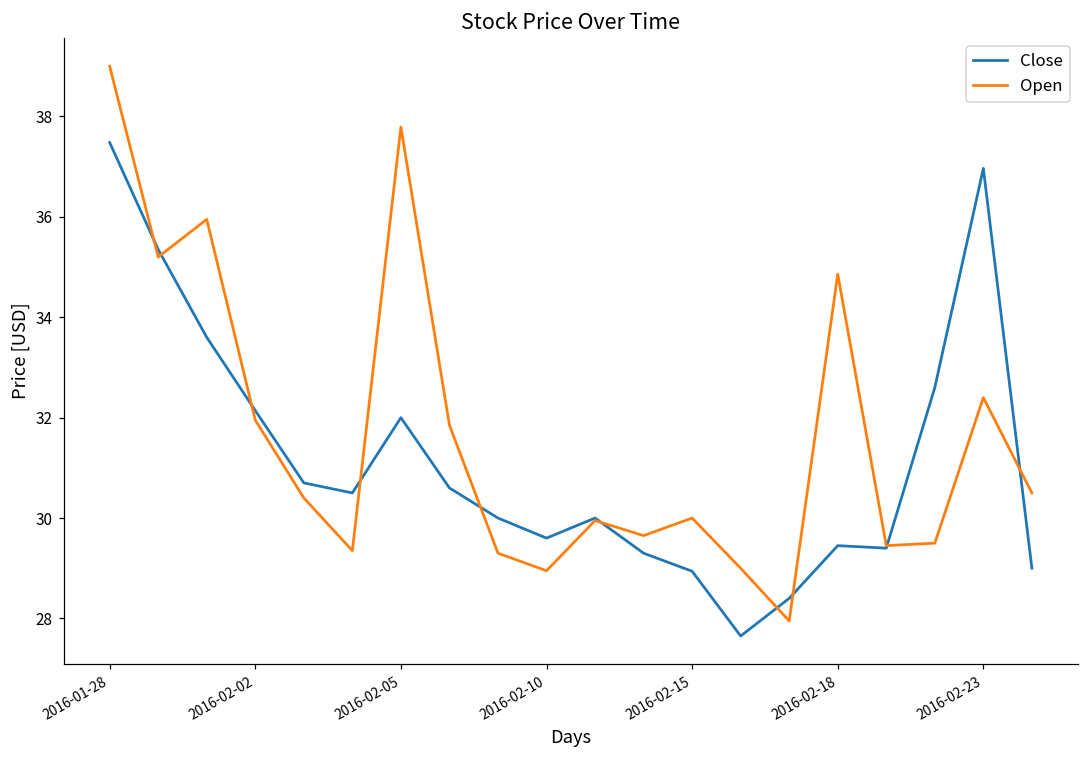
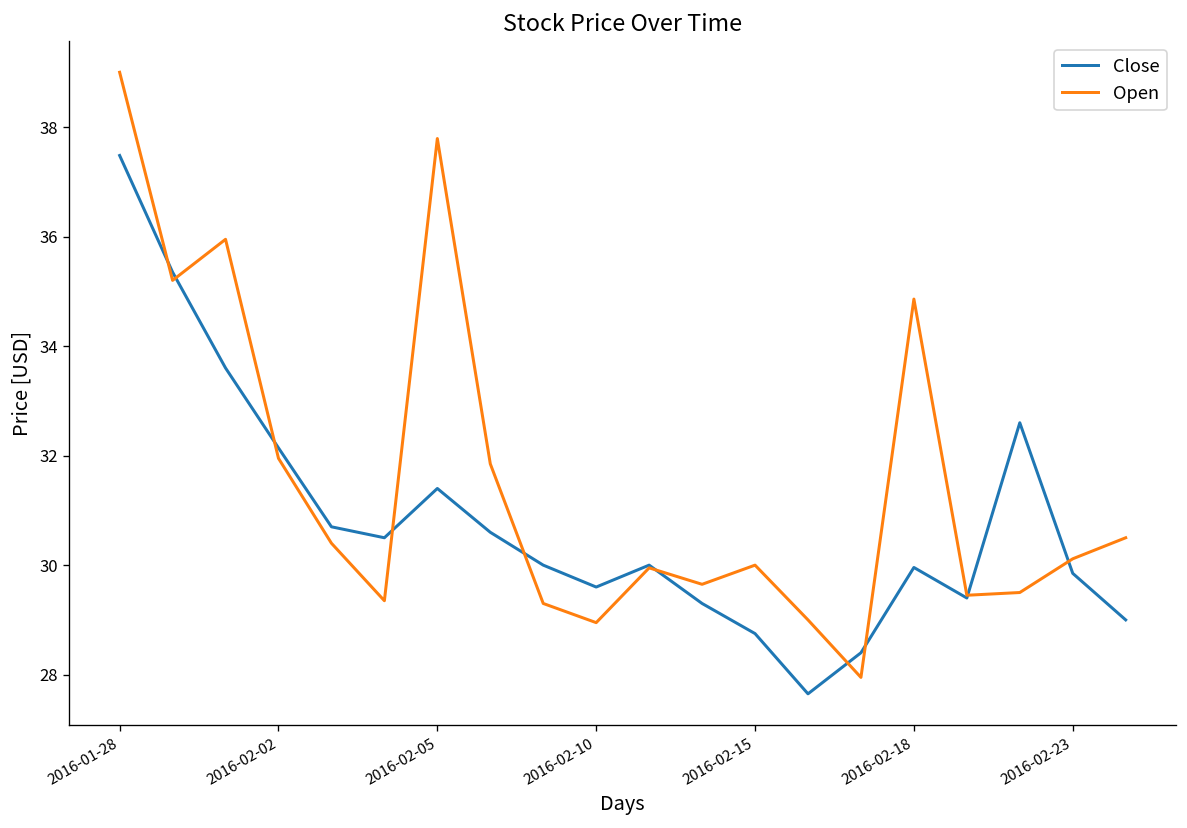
Close, 2016-02-05: 32.0 -> 31.4
Close, 2016-02-15: 28.9 -> 28.8
Close, 2016-02-18: 29.5 -> 30.0
Close, 2016-02-23: 37.0 -> 29.9
Open, 2016-02-23: 32.4 -> 30.1
